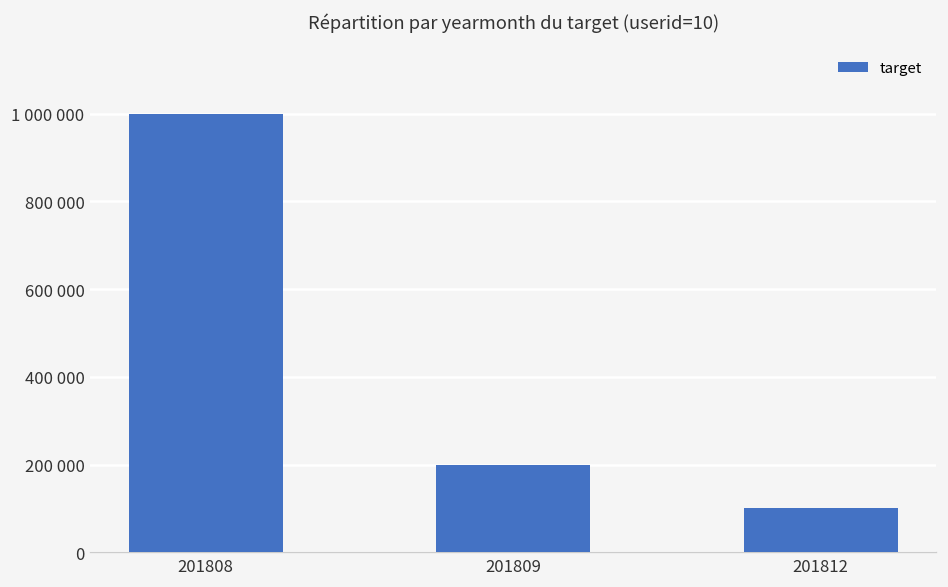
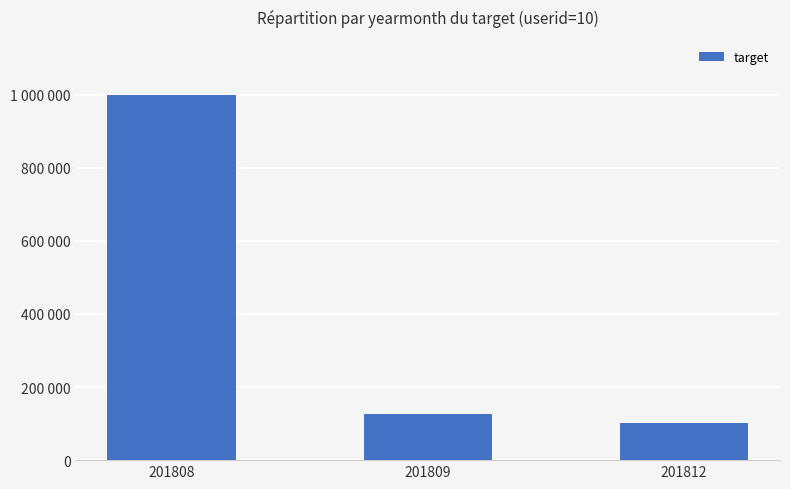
201809: 200000 -> 130000
